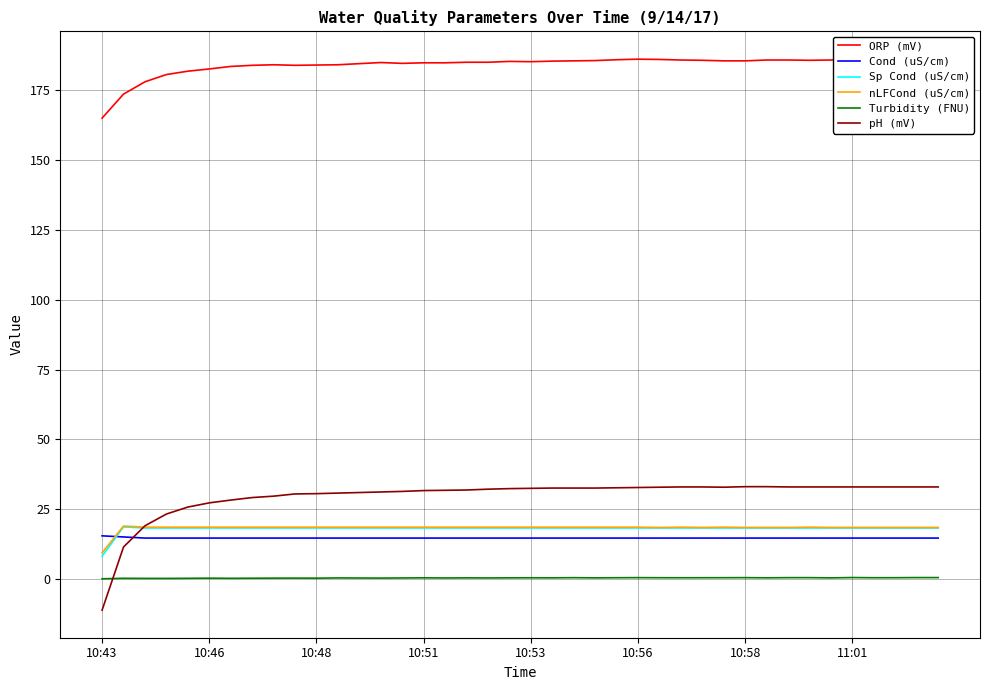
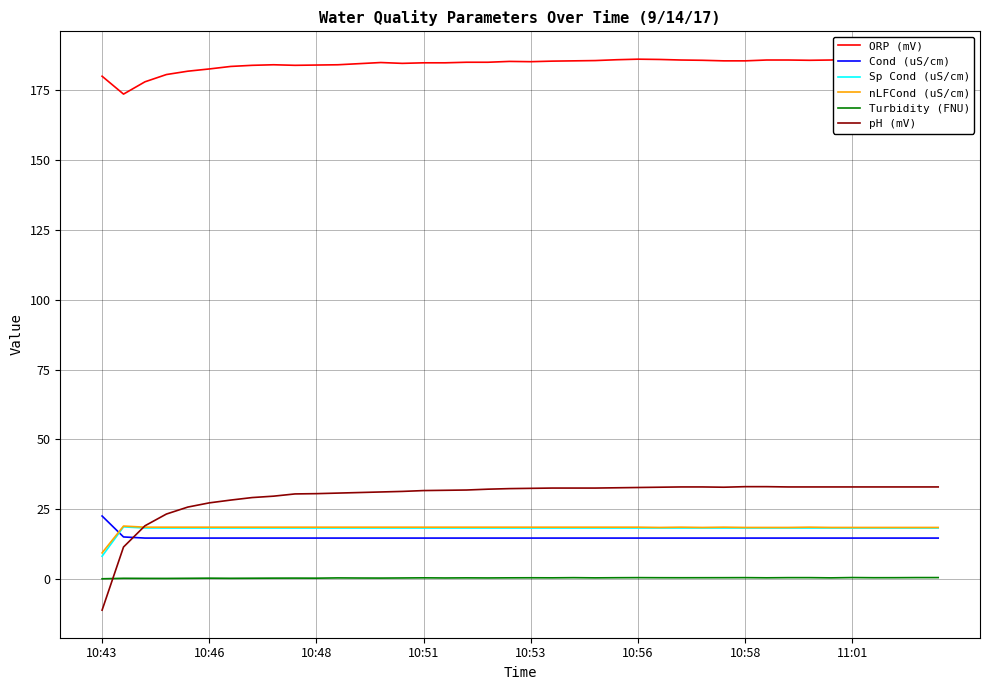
ORP (mV), 10:43: 165 -> 180
Cond (uS/cm), 10:43: 16 -> 23
